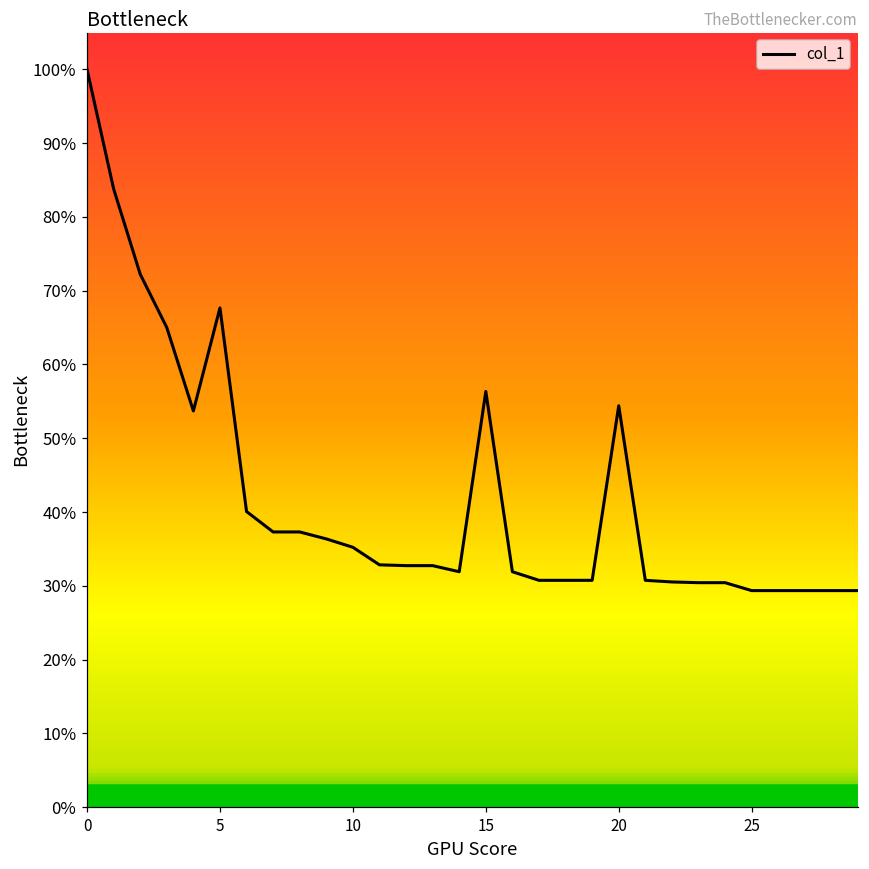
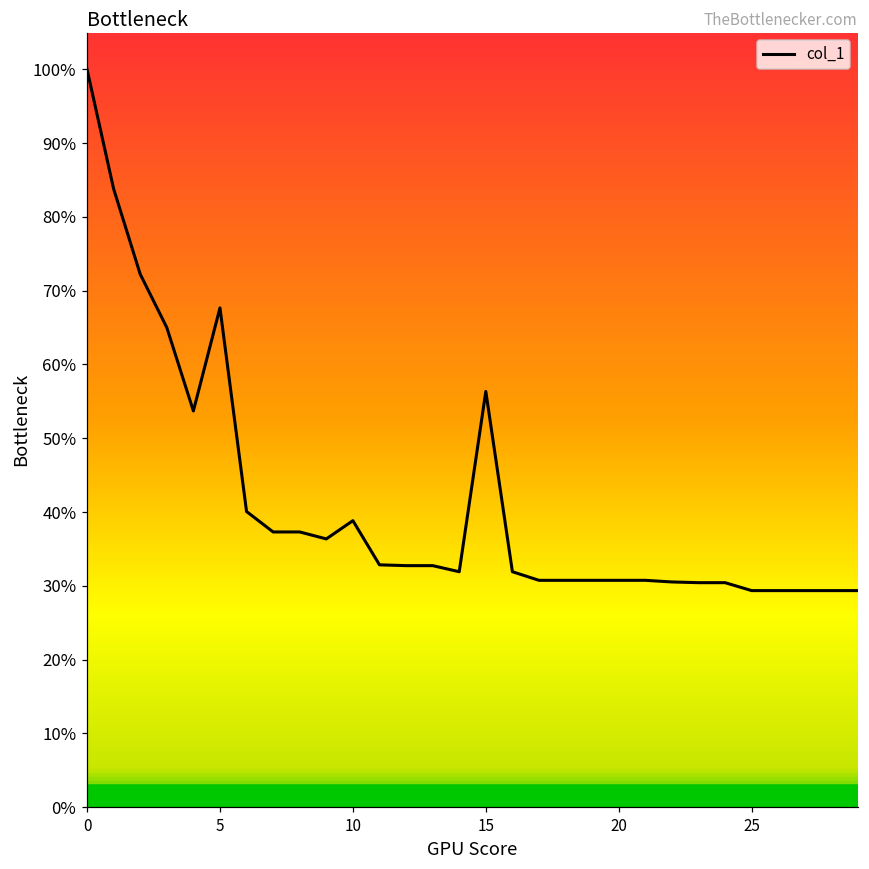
10: 35% -> 39%
20: 54% -> 31%
